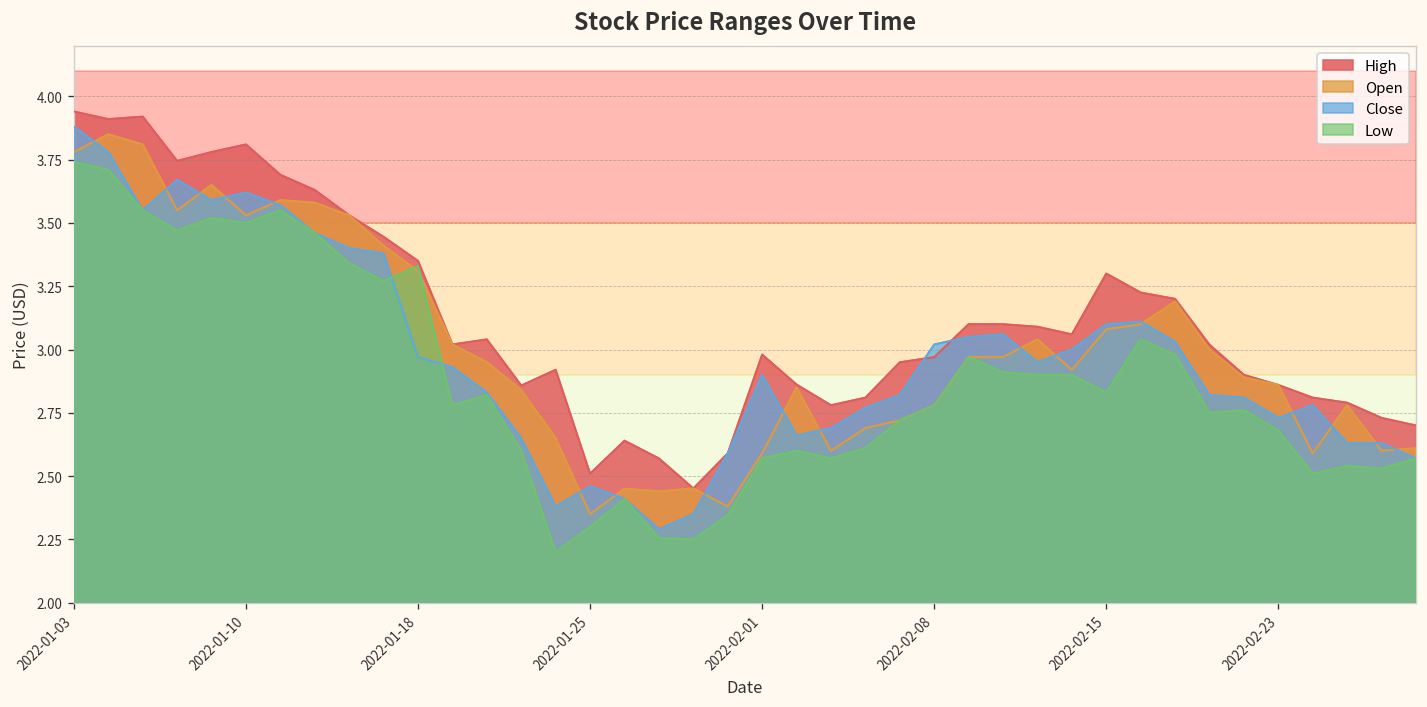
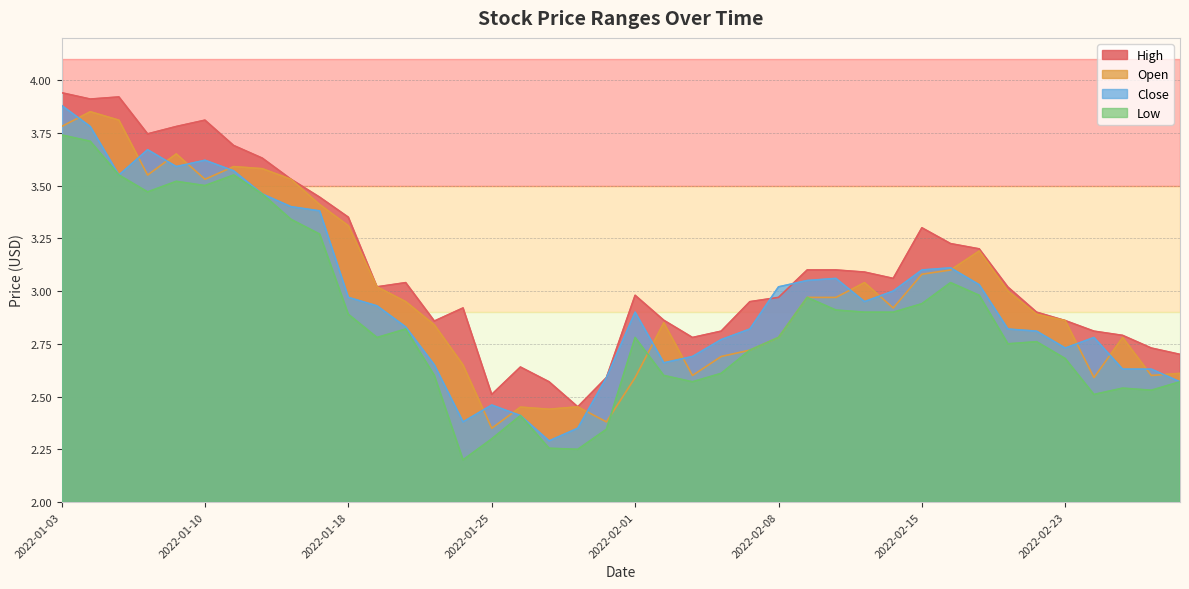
Low, 2022-01-18: 3.33 -> 2.89
Low, 2022-02-01: 2.57 -> 2.78
Low, 2022-02-15: 2.83 -> 2.94
